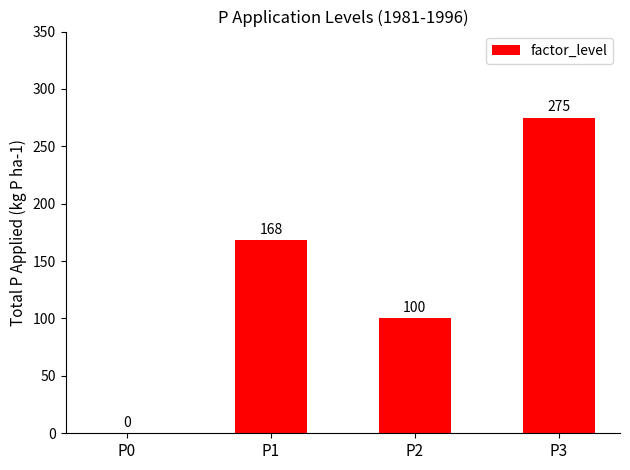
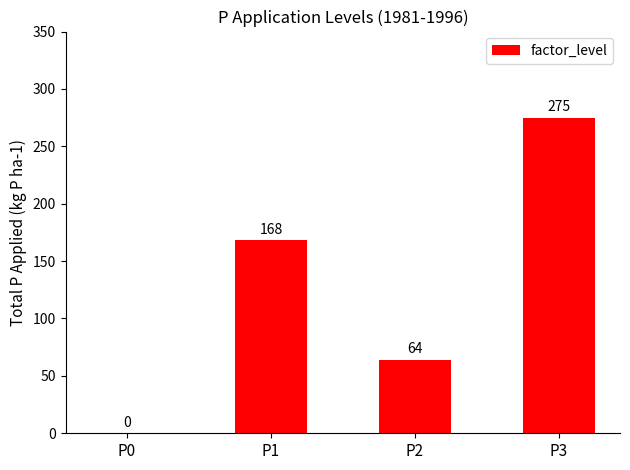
P2: 100 -> 64
